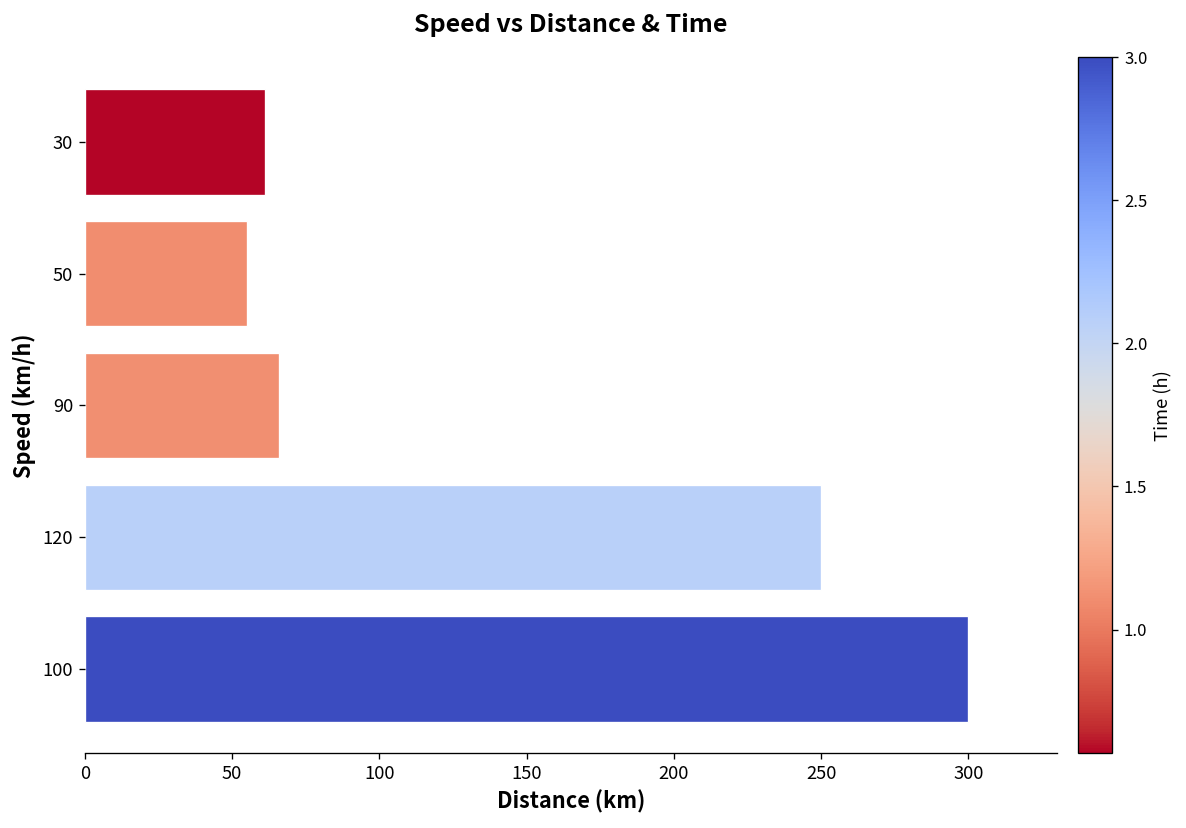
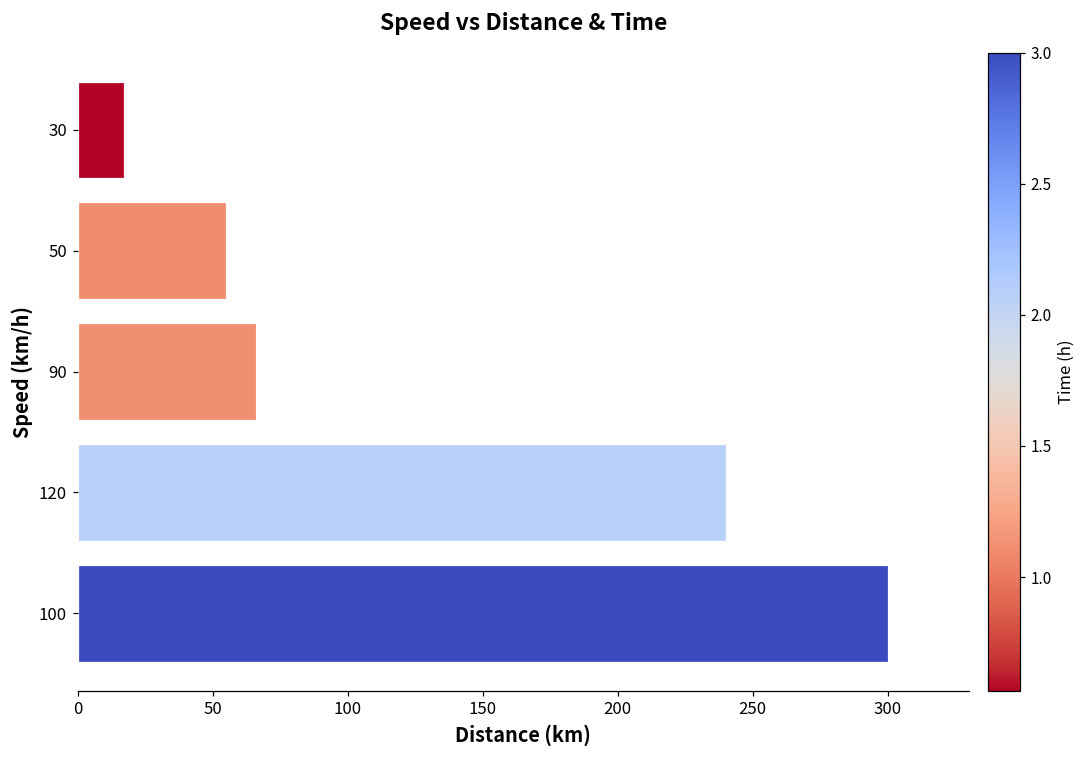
30: 61 -> 17
120: 250 -> 240
